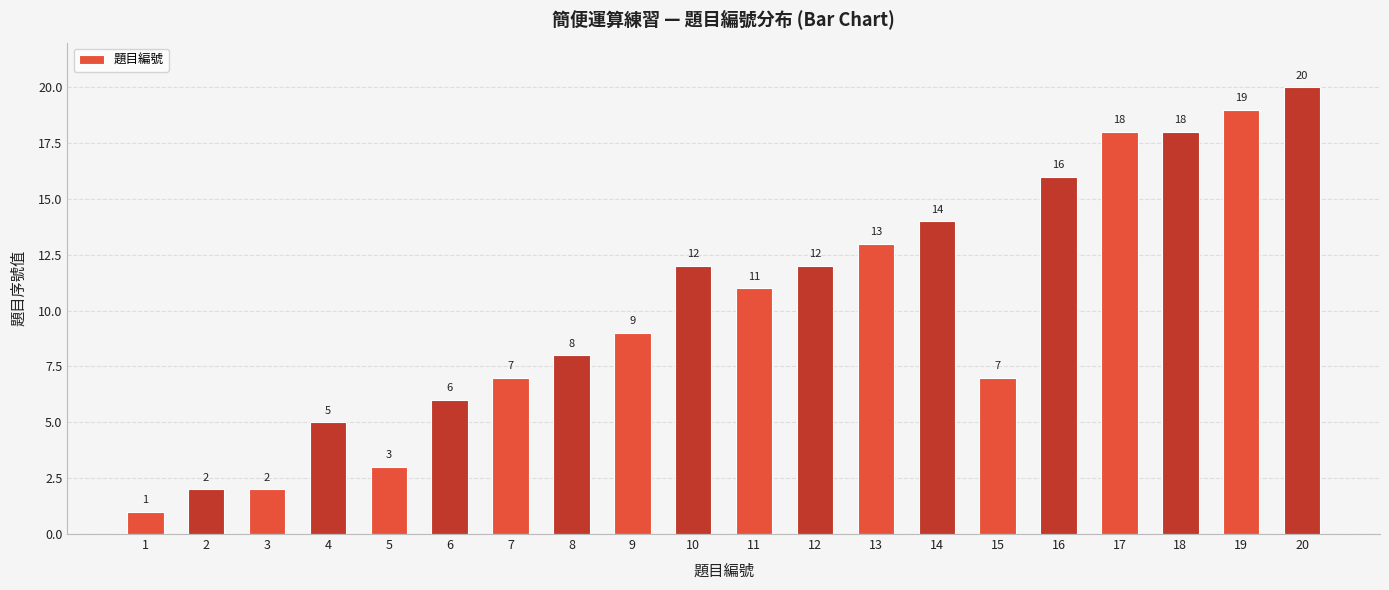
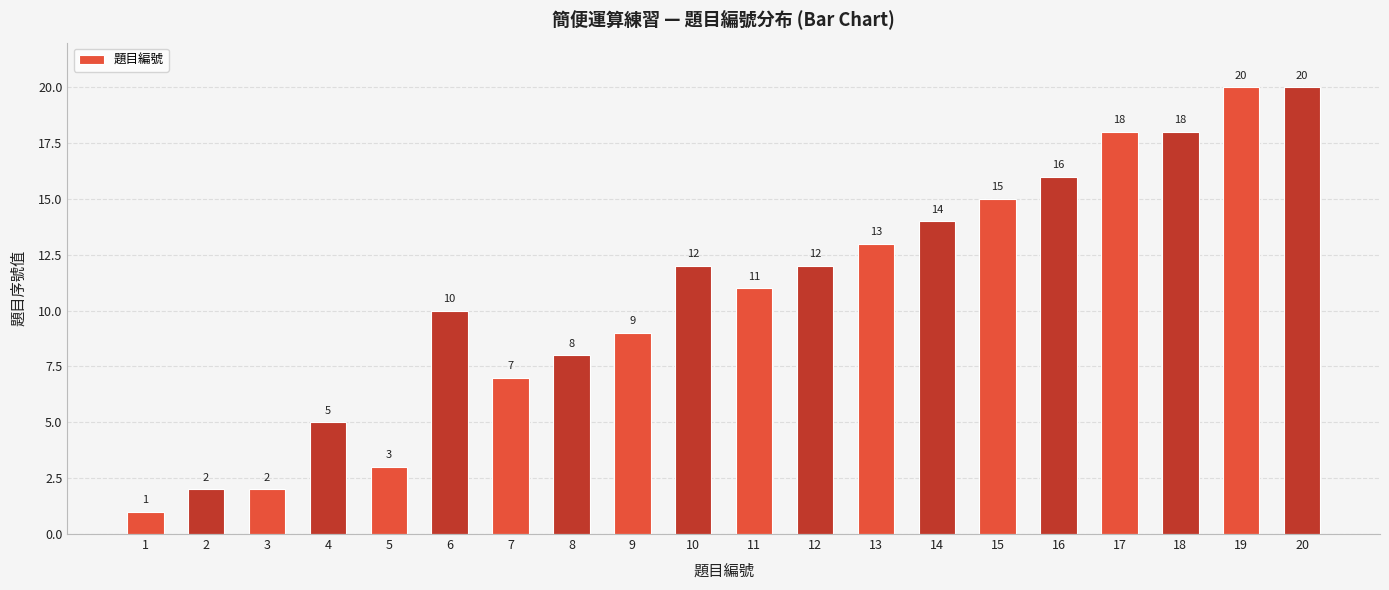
6: 6 -> 10
15: 7 -> 15
19: 19 -> 20
